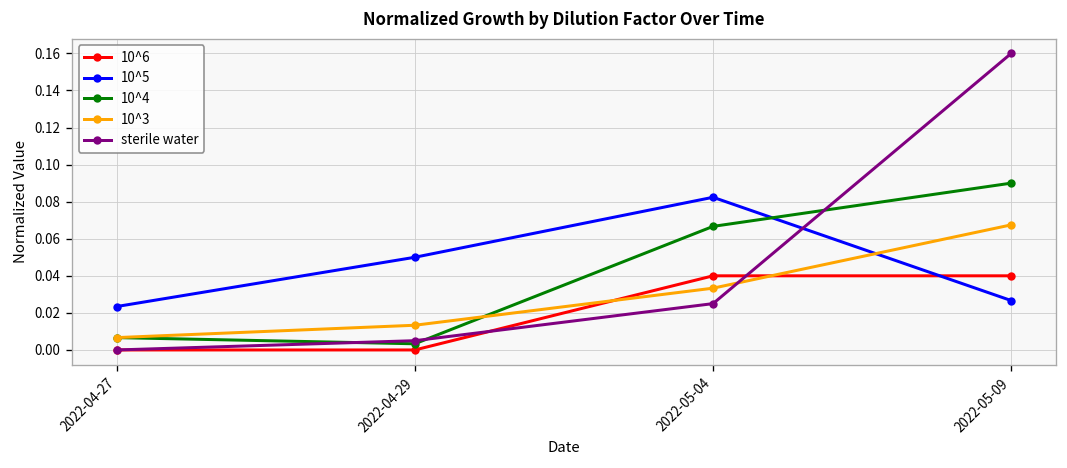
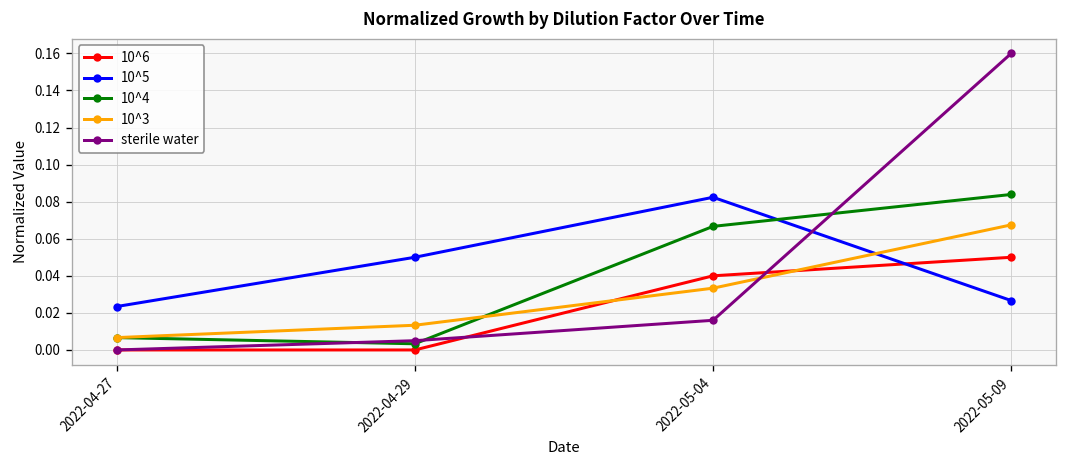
sterile water, 2022-05-04: 0.025 -> 0.016
10^6, 2022-05-09: 0.04 -> 0.05
10^4, 2022-05-09: 0.090 -> 0.084
